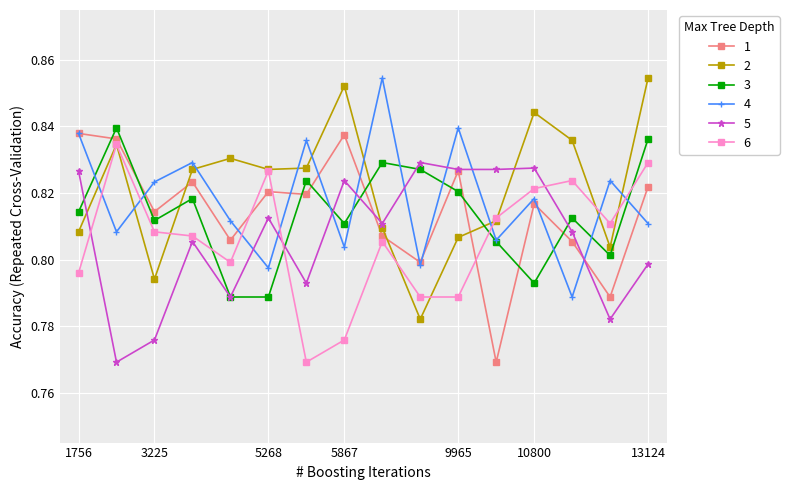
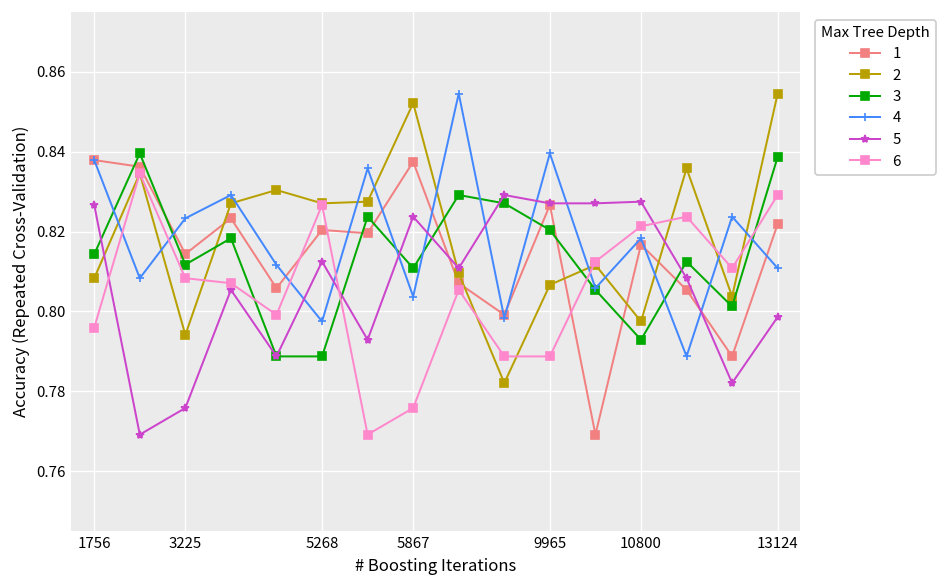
2, 10800: 0.844 -> 0.798
3, 13124: 0.836 -> 0.839
